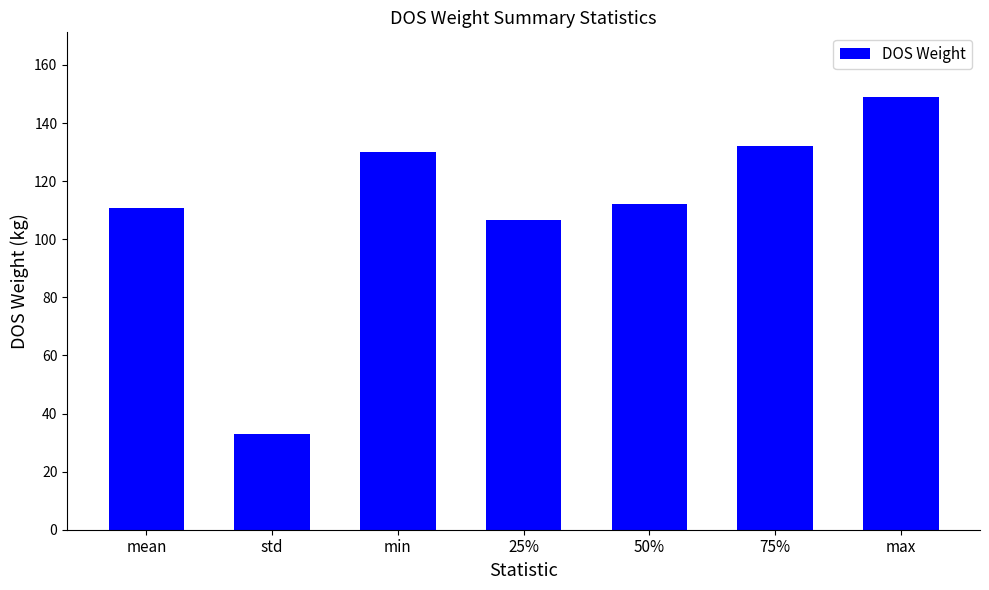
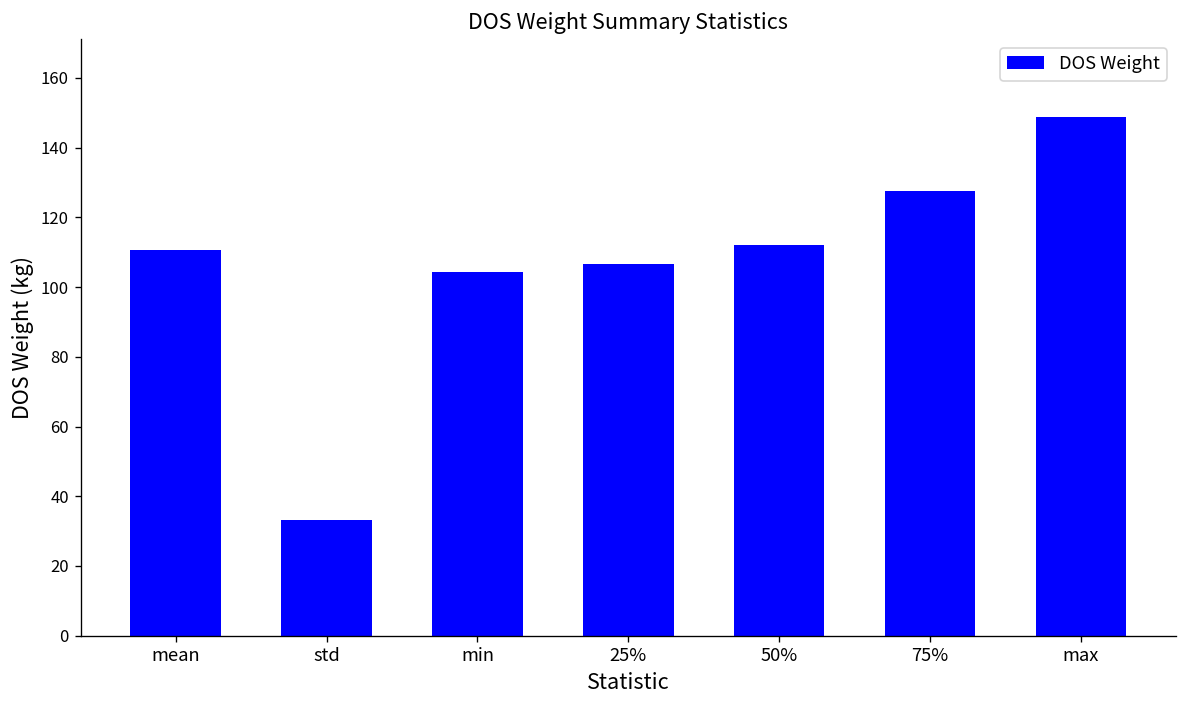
min: 130 -> 104
75%: 132 -> 128
